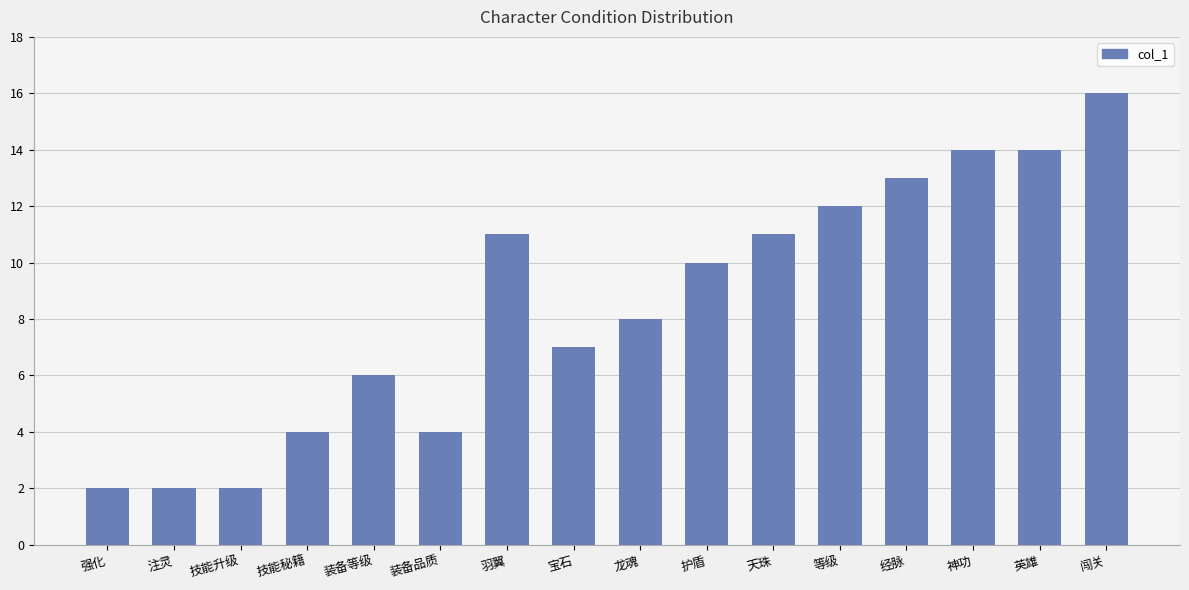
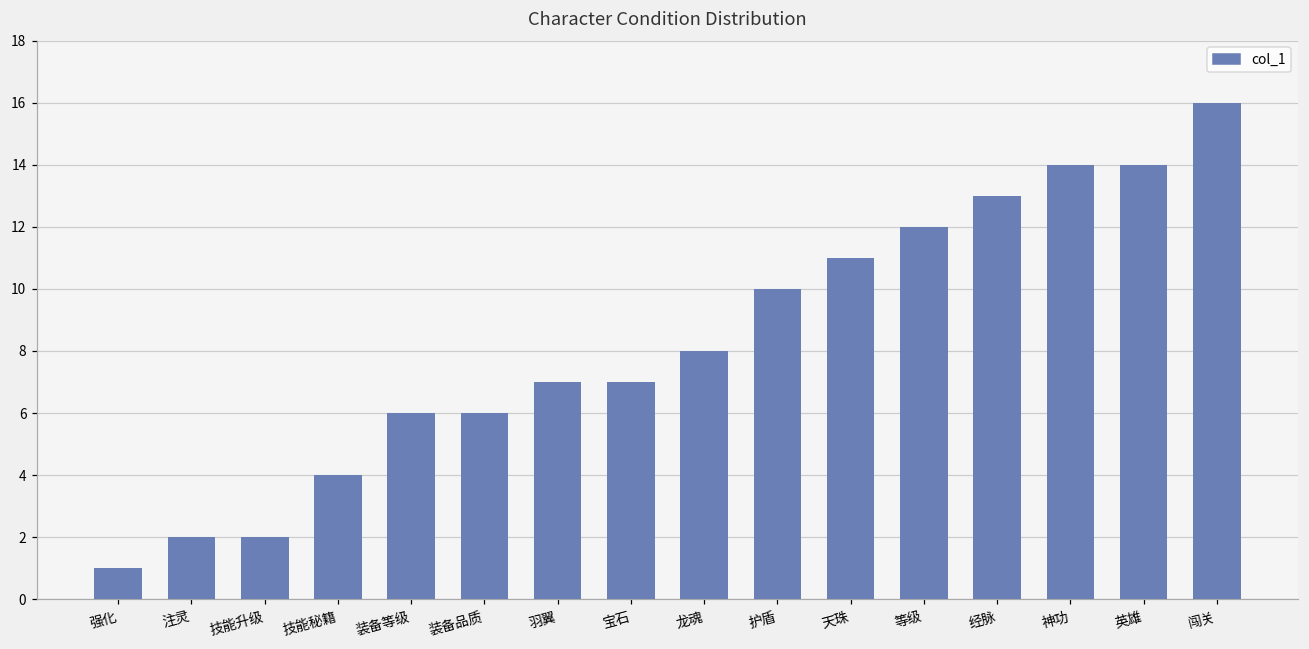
强化: 2 -> 1
装备品质: 4 -> 6
羽翼: 11 -> 7
